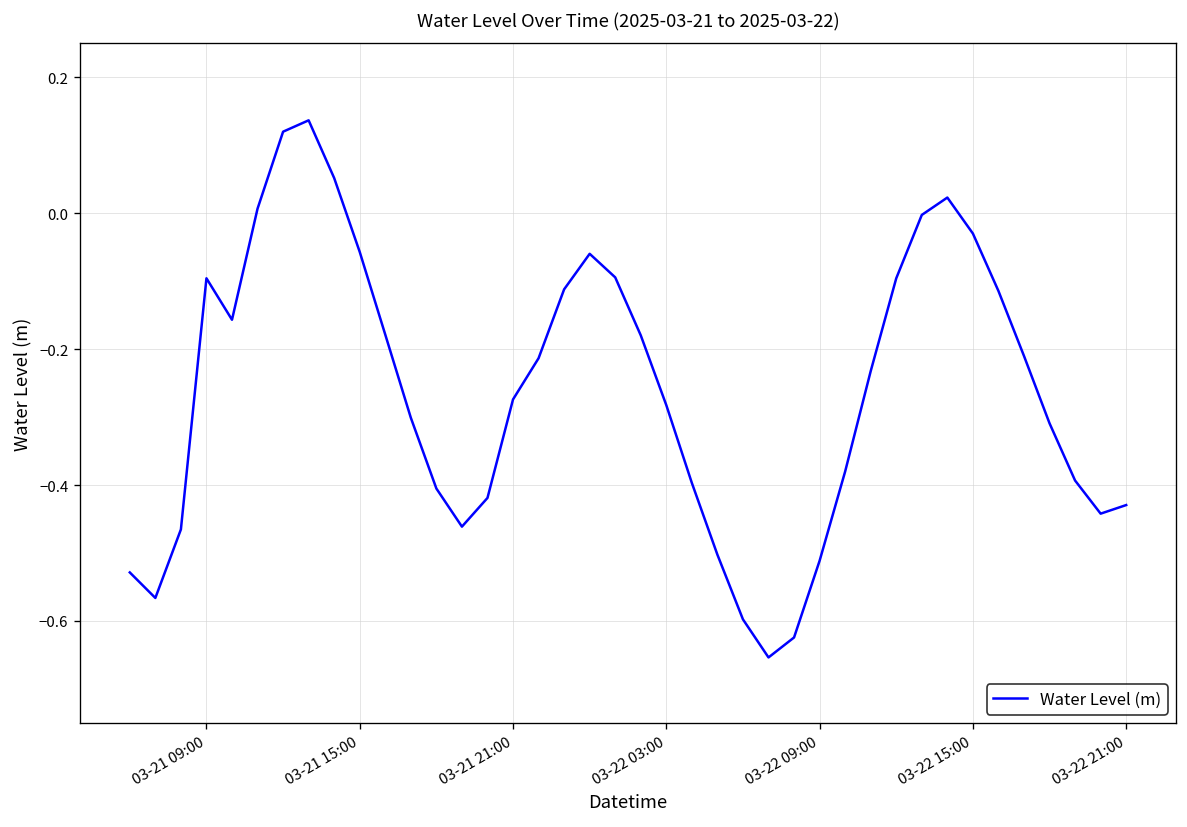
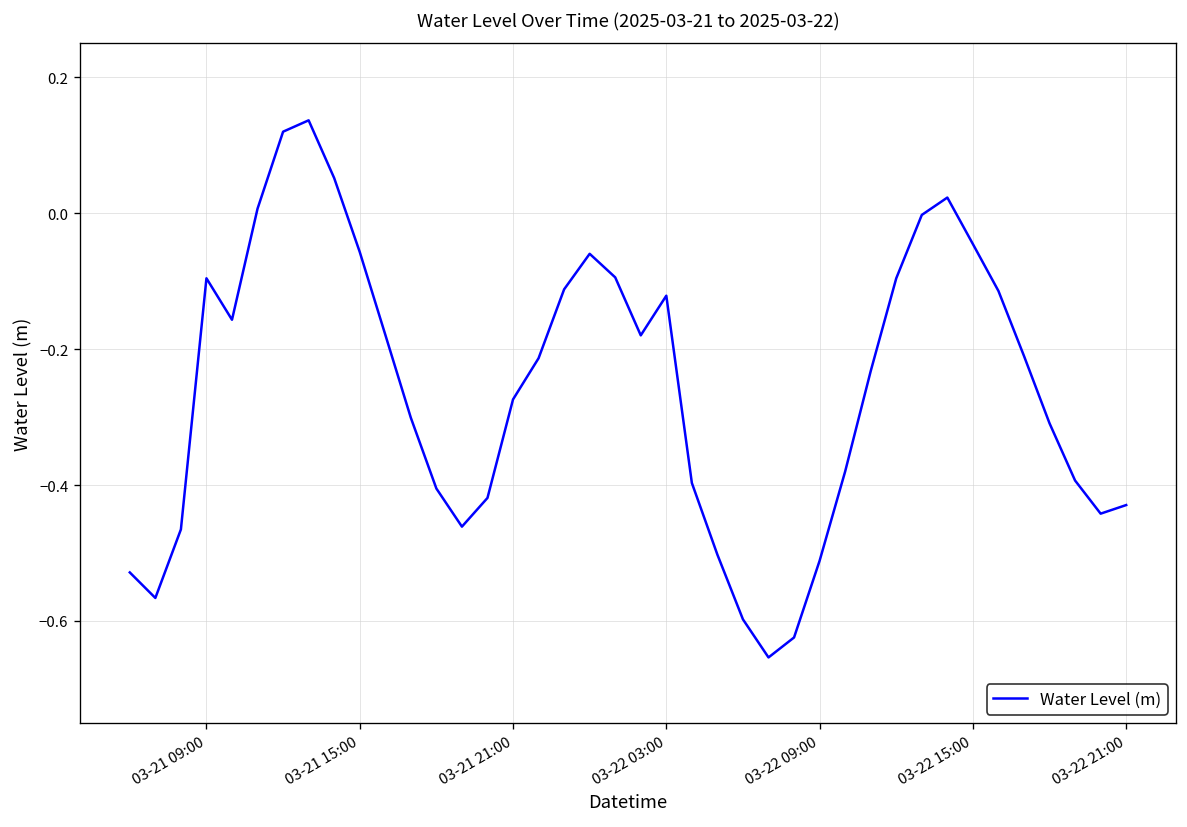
03-22 03:00: -0.28 -> -0.12
03-22 15:00: -0.03 -> -0.05
